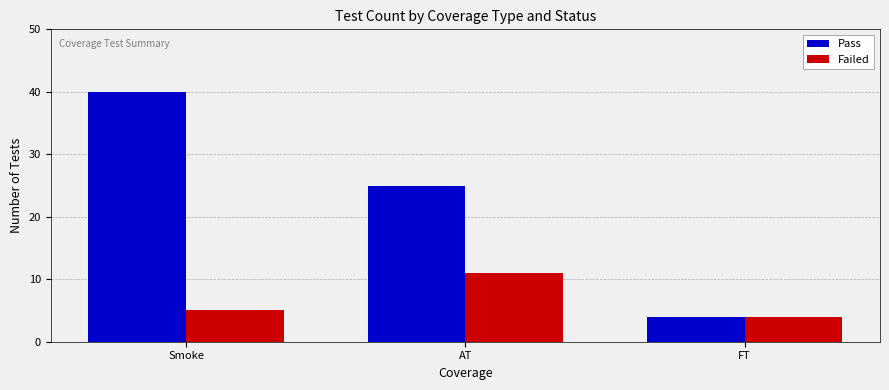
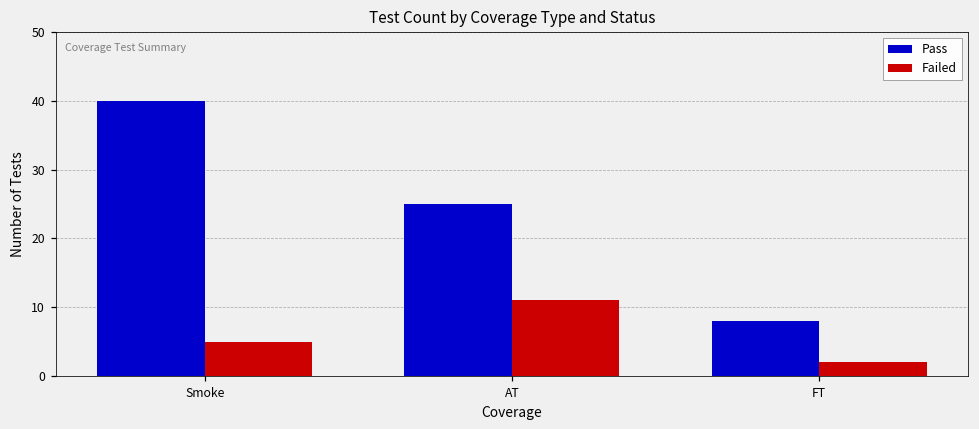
Pass, FT: 4 -> 8
Failed, FT: 4 -> 2
